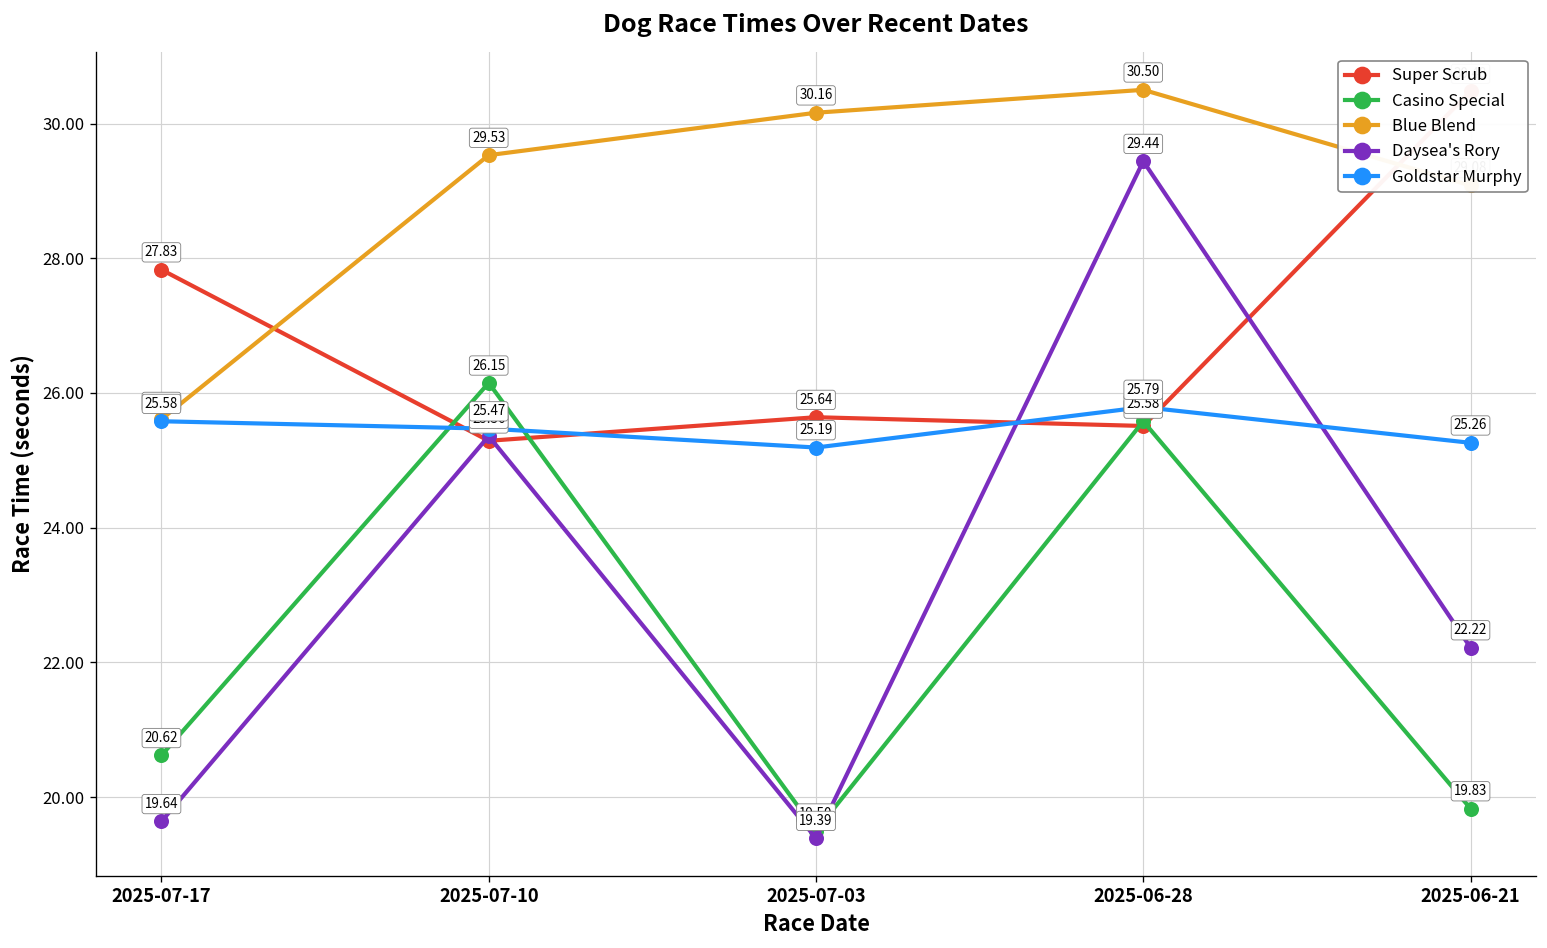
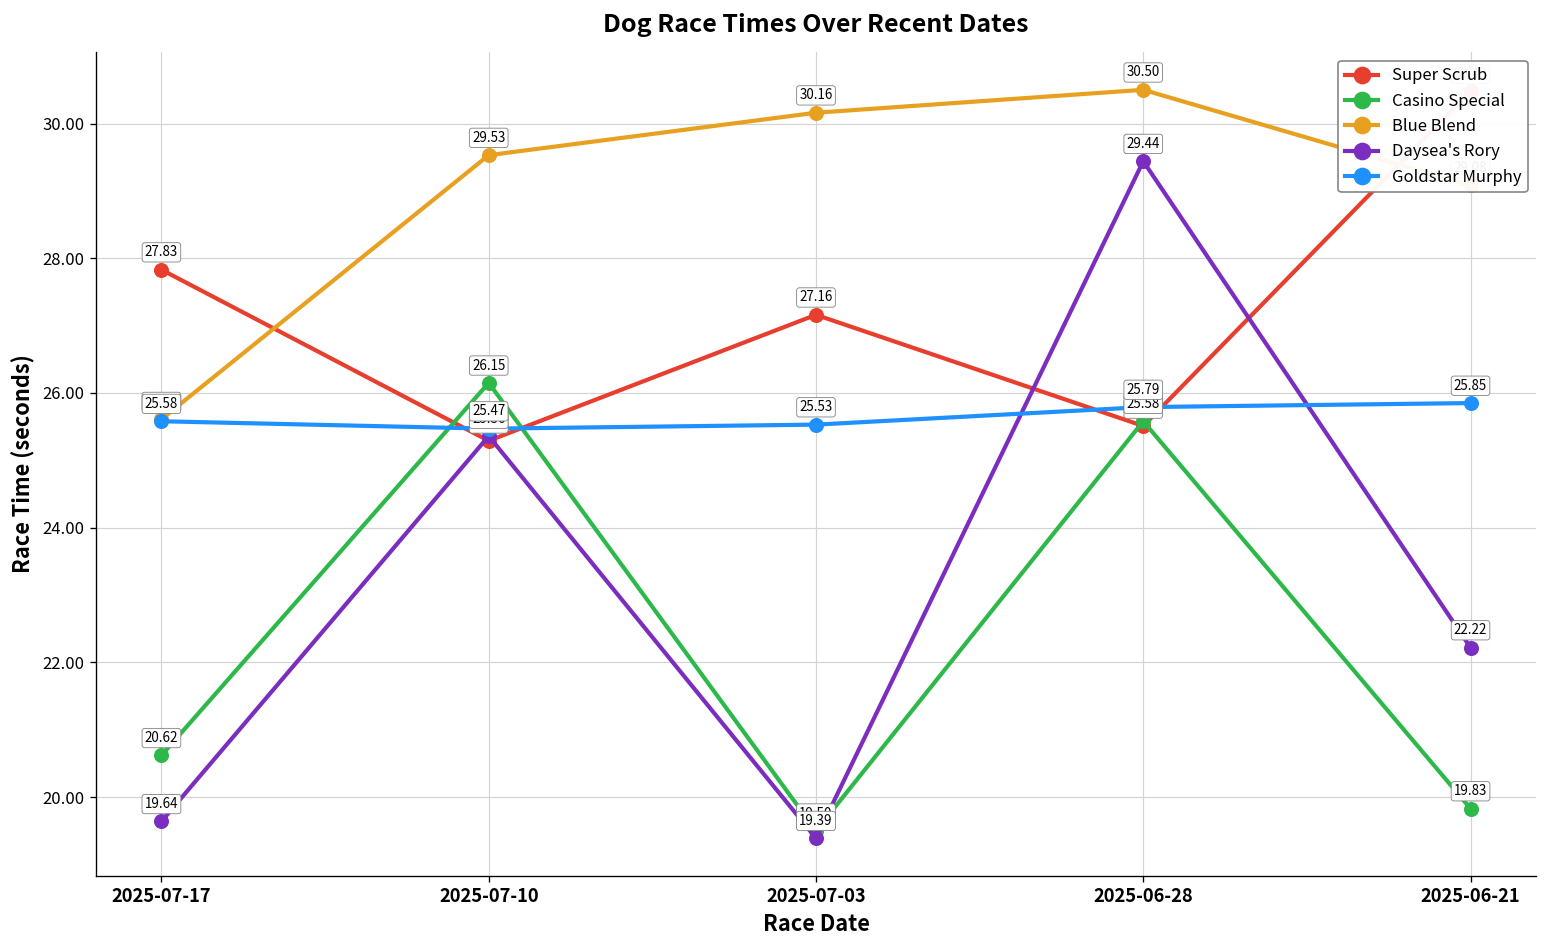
Super Scrub, 2025-07-03: 25.64 -> 27.16
Goldstar Murphy, 2025-07-03: 25.19 -> 25.53
Goldstar Murphy, 2025-06-21: 25.26 -> 25.85
